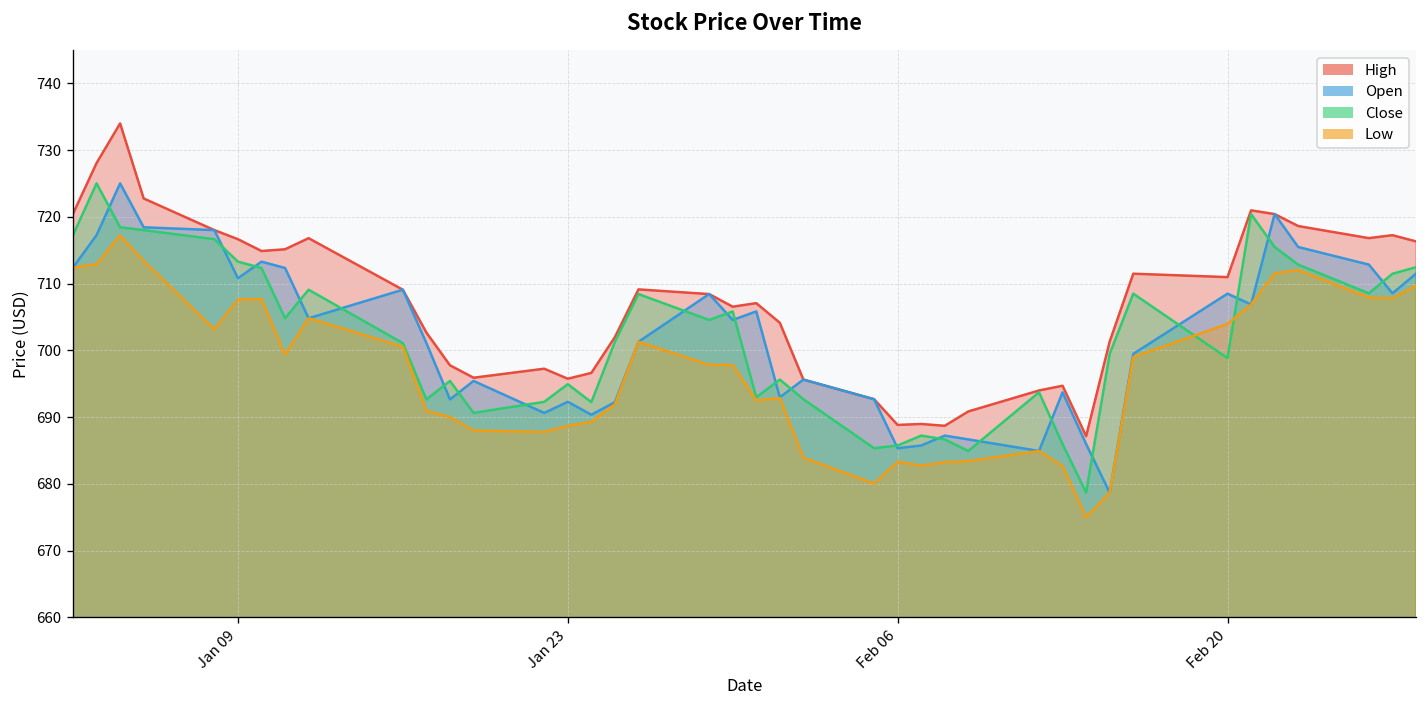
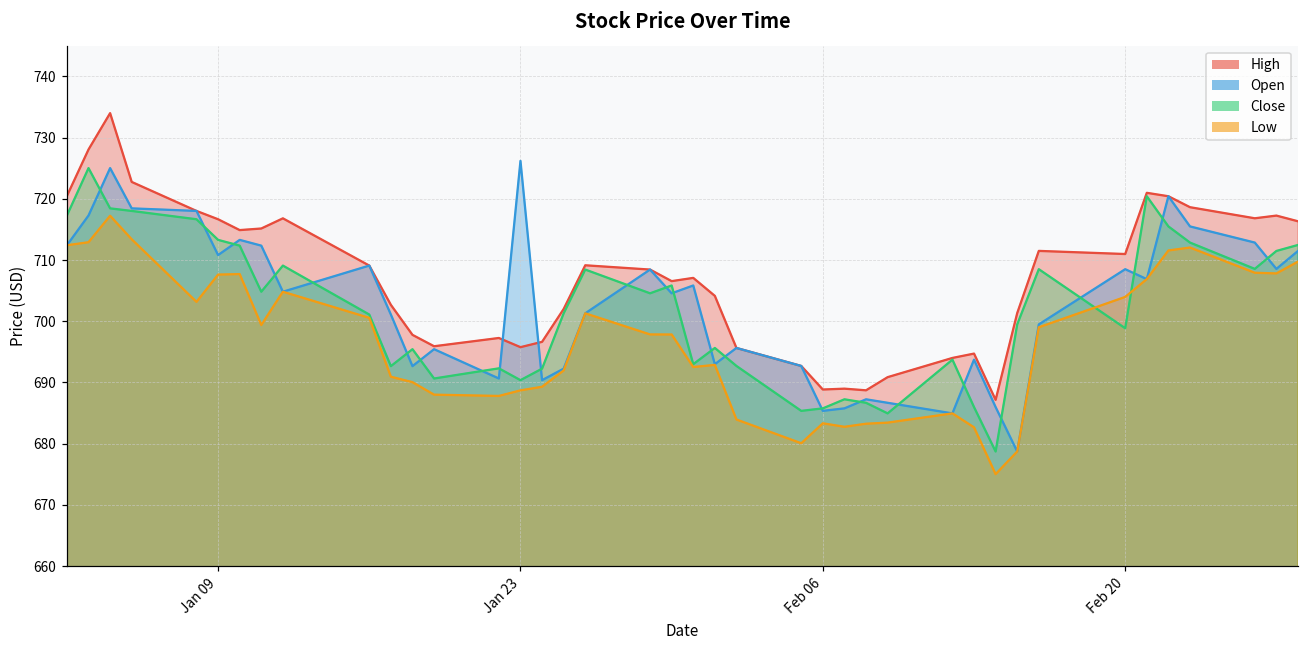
Open, Jan 23: 692 -> 726
Close, Jan 23: 695 -> 690
